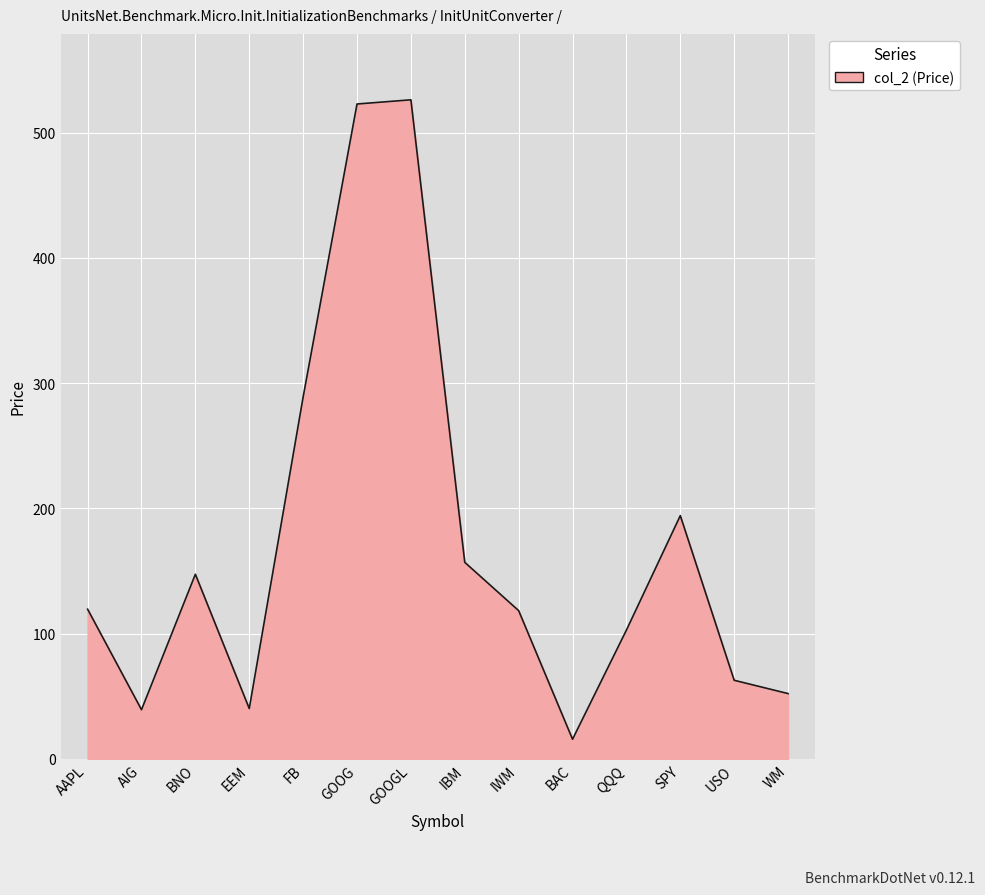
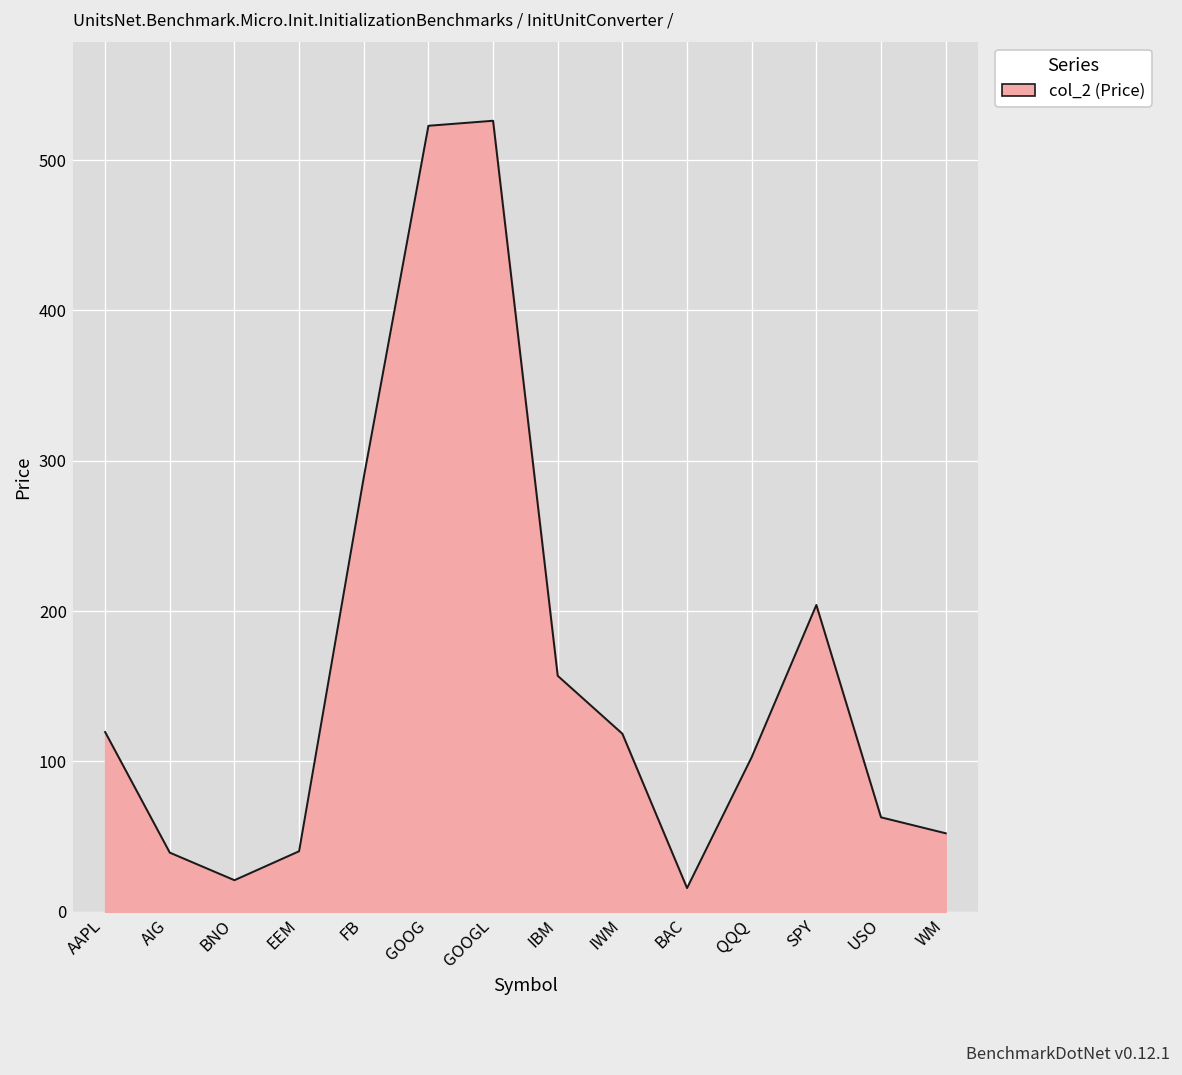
BNO: 147 -> 21
SPY: 194 -> 204
